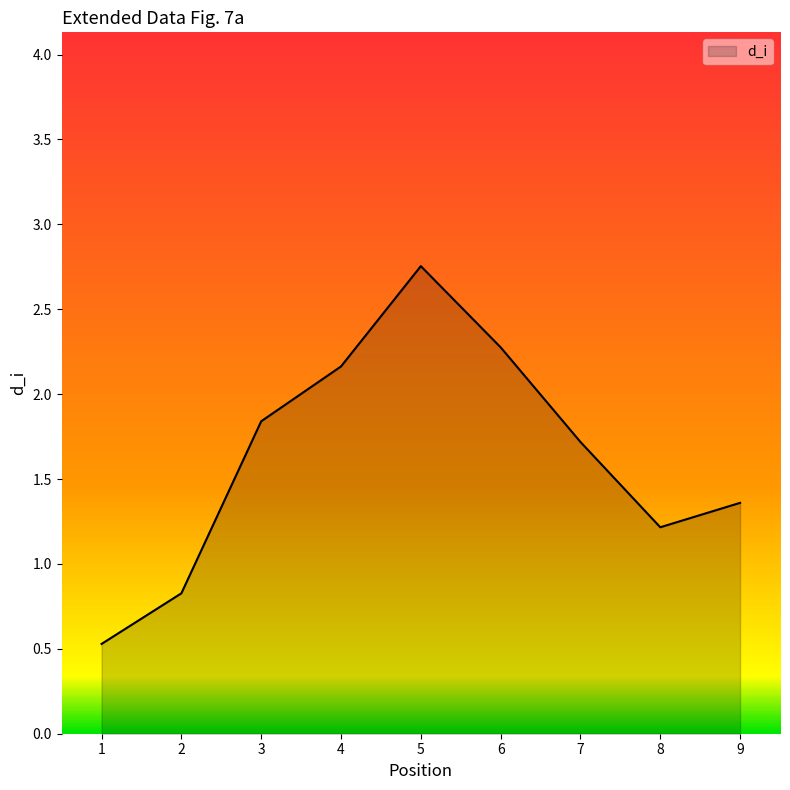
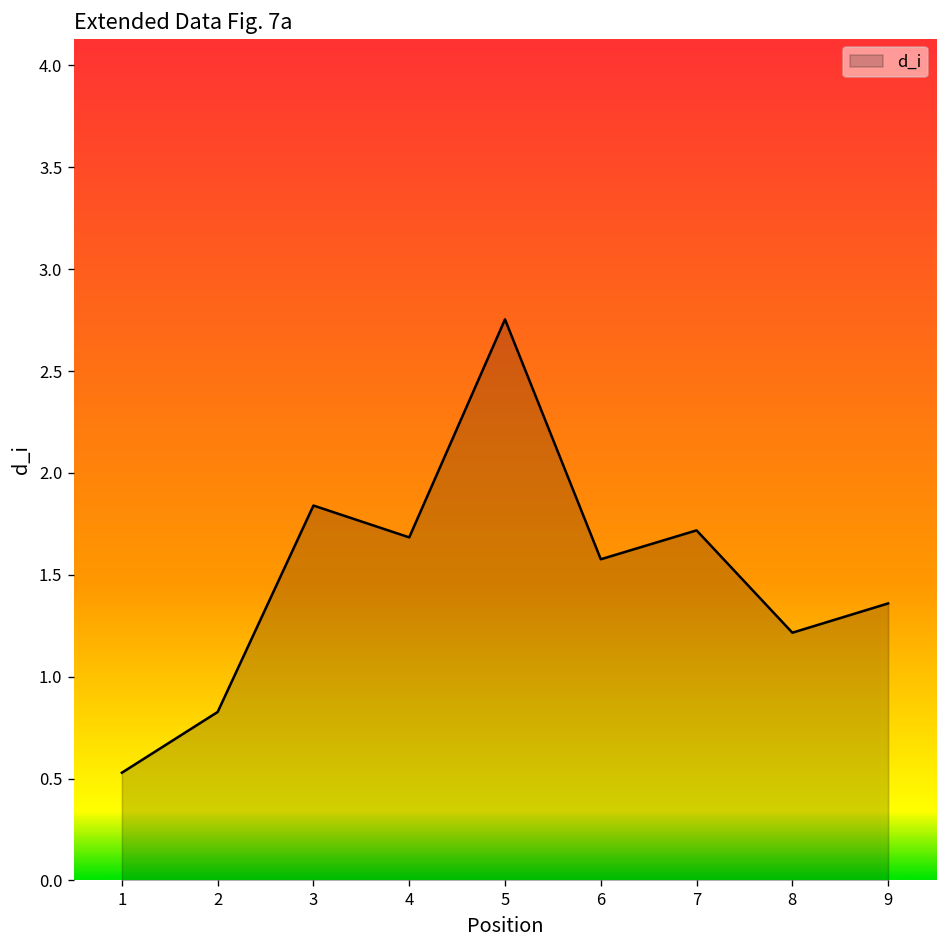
4: 2.16 -> 1.68
6: 2.28 -> 1.58
